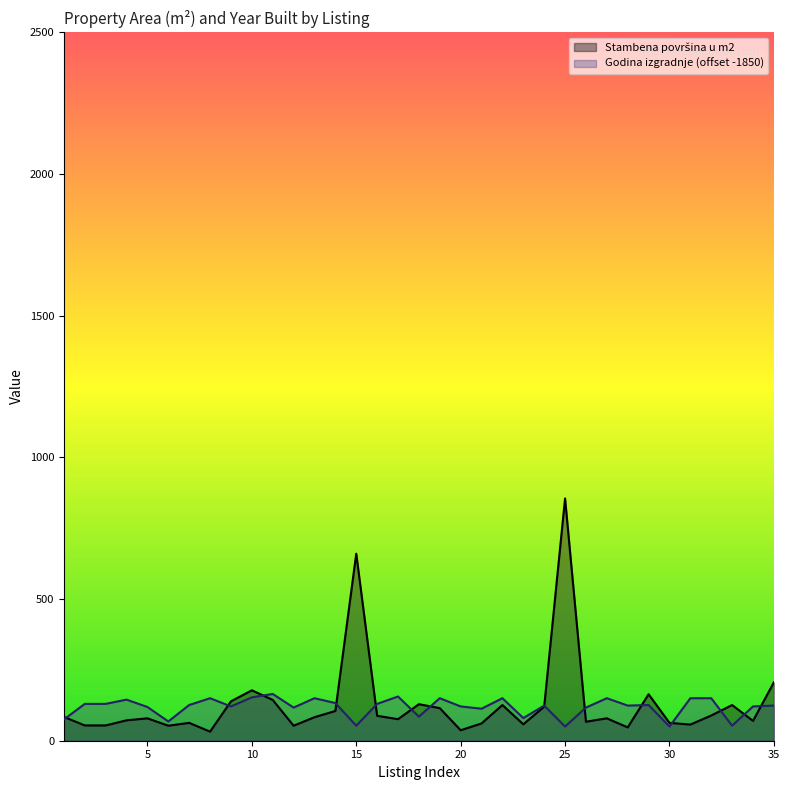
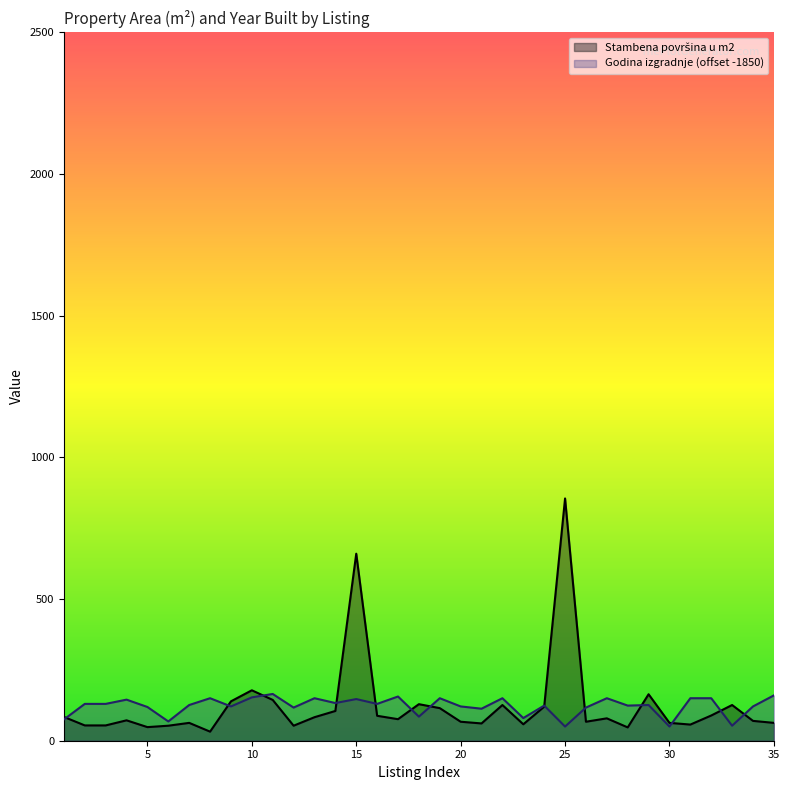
Stambena površina u m2, 5: 80 -> 50
Godina izgradnje (offset -1850), 15: 50 -> 150
Stambena površina u m2, 20: 40 -> 70
Stambena površina u m2, 35: 210 -> 60
Godina izgradnje (offset -1850), 35: 120 -> 160
